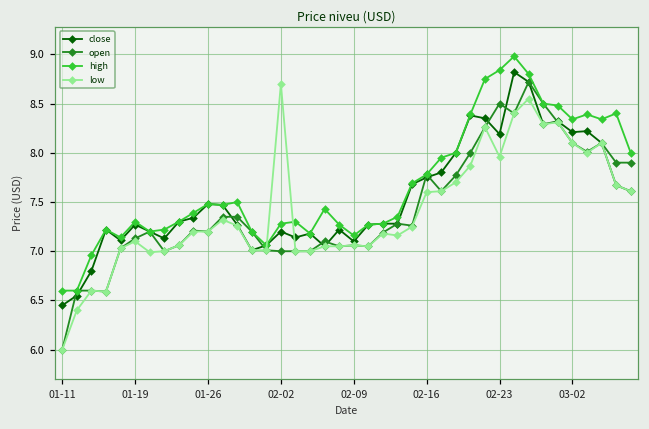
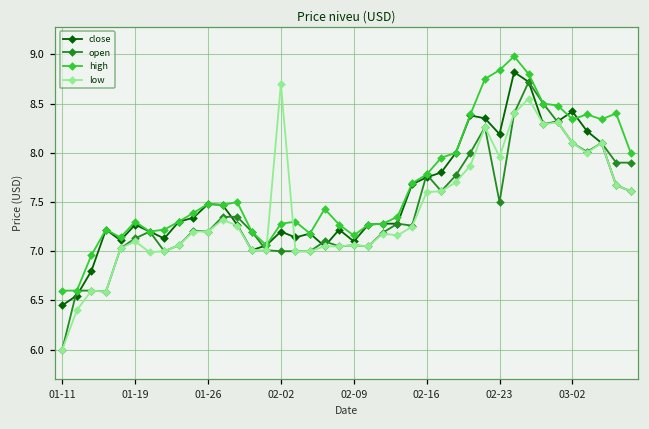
open, 02-23: 8.5 -> 7.5
close, 03-02: 8.2 -> 8.4
